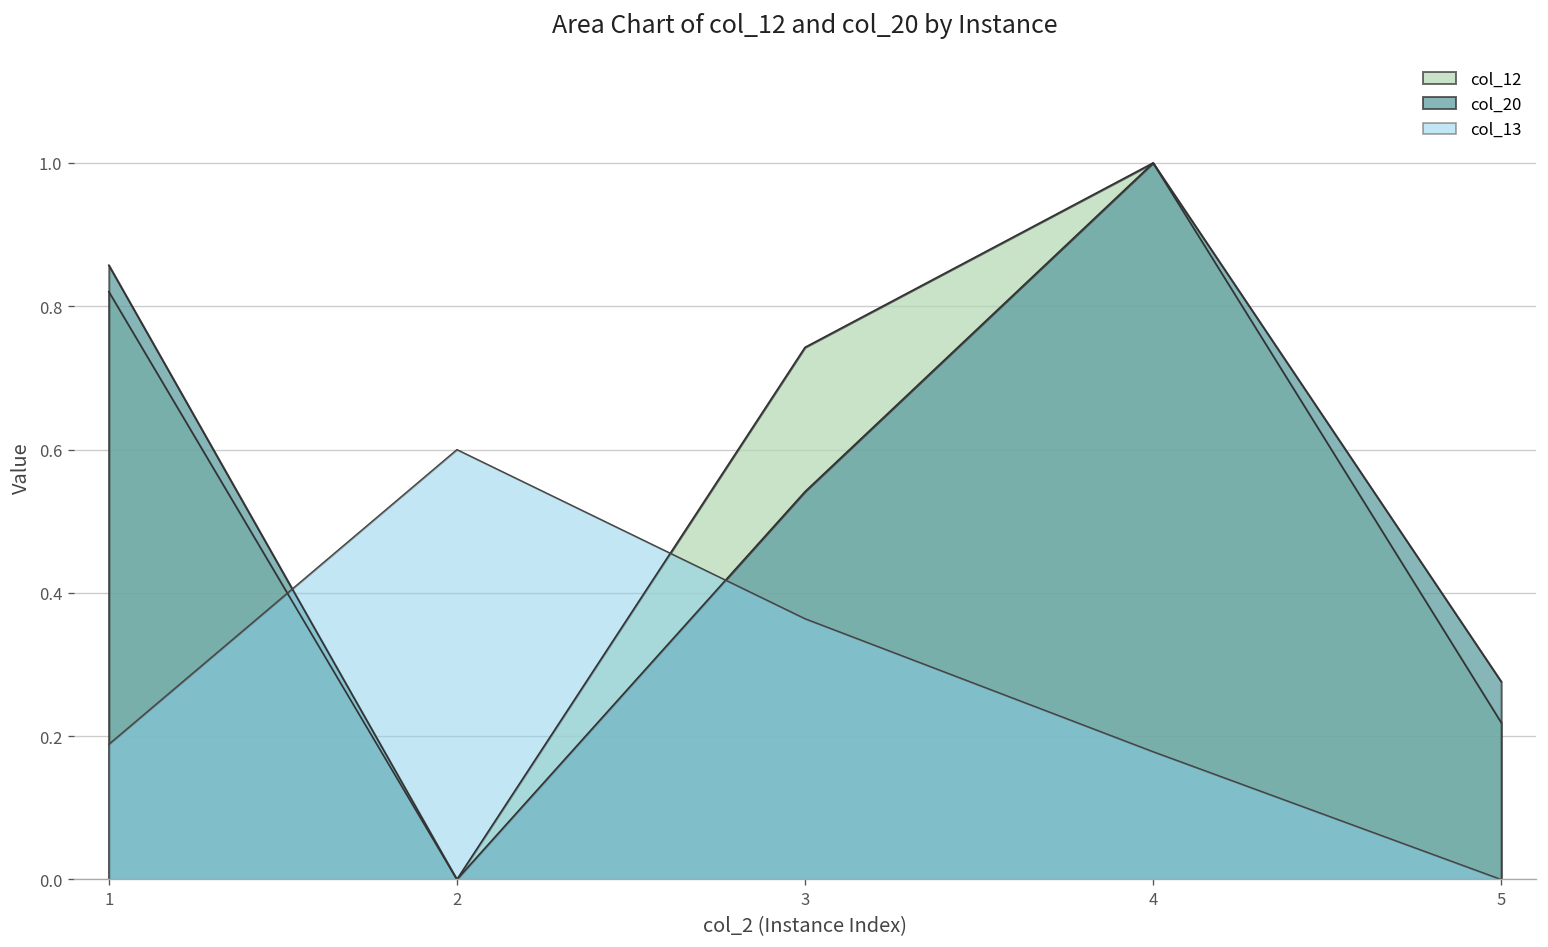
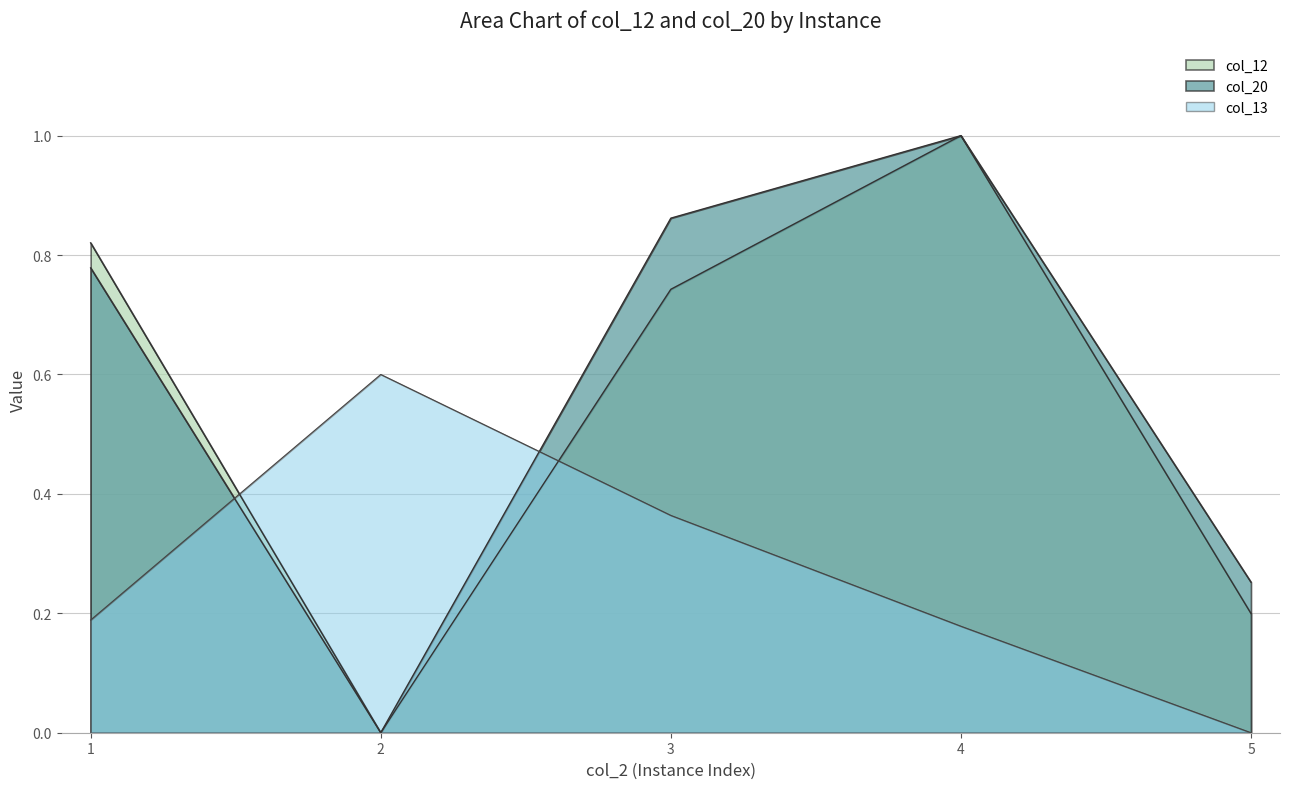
col_20, 1: 0.86 -> 0.78
col_20, 3: 0.54 -> 0.86
col_12, 5: 0.22 -> 0.20
col_20, 5: 0.28 -> 0.25
